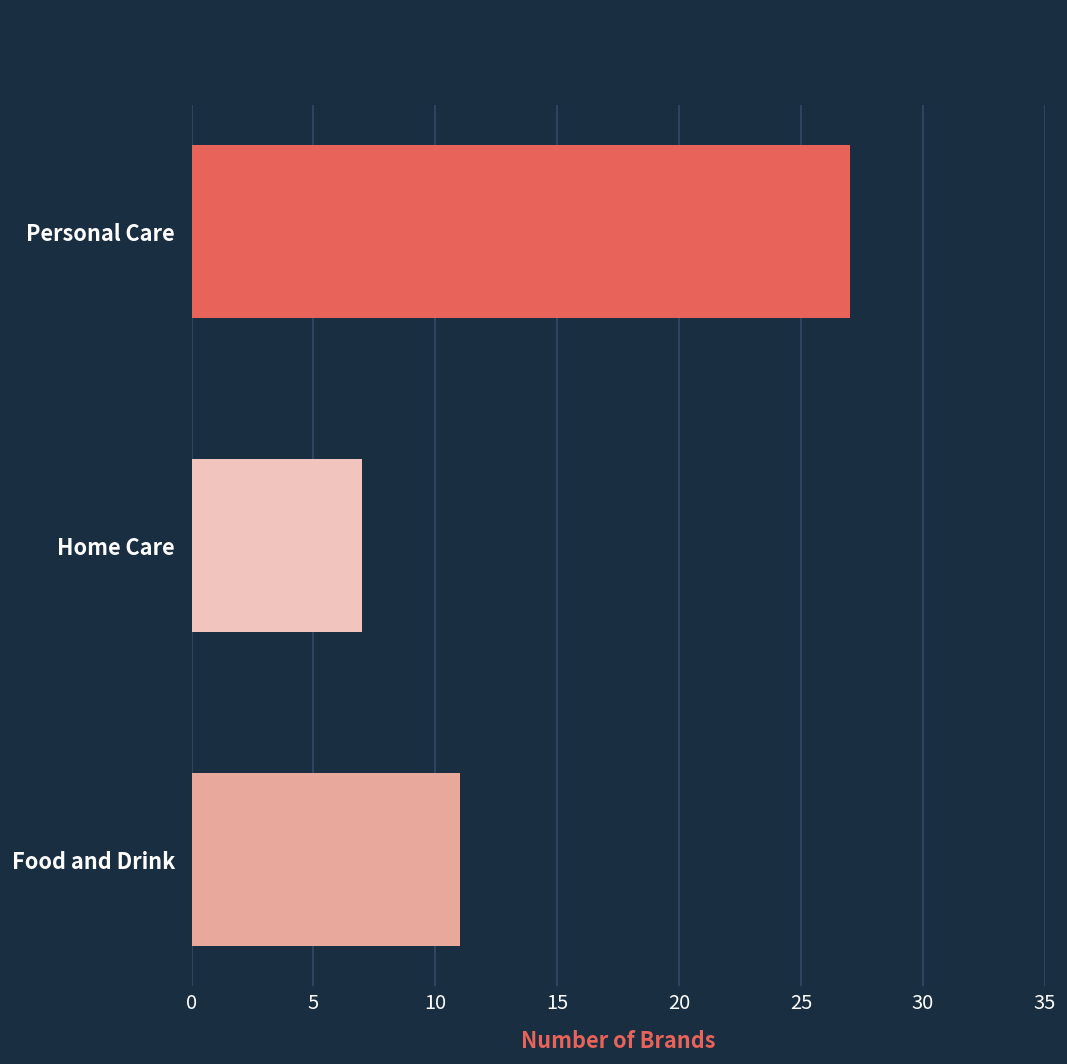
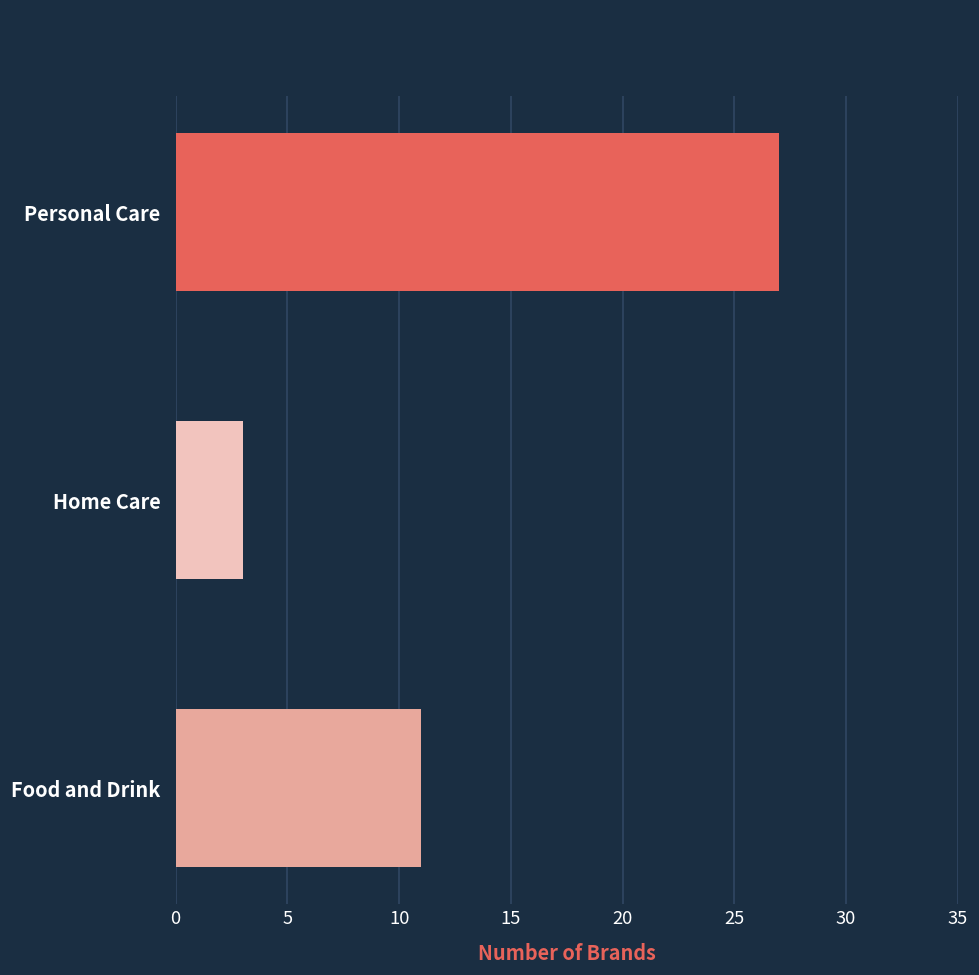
Home Care: 7 -> 3
